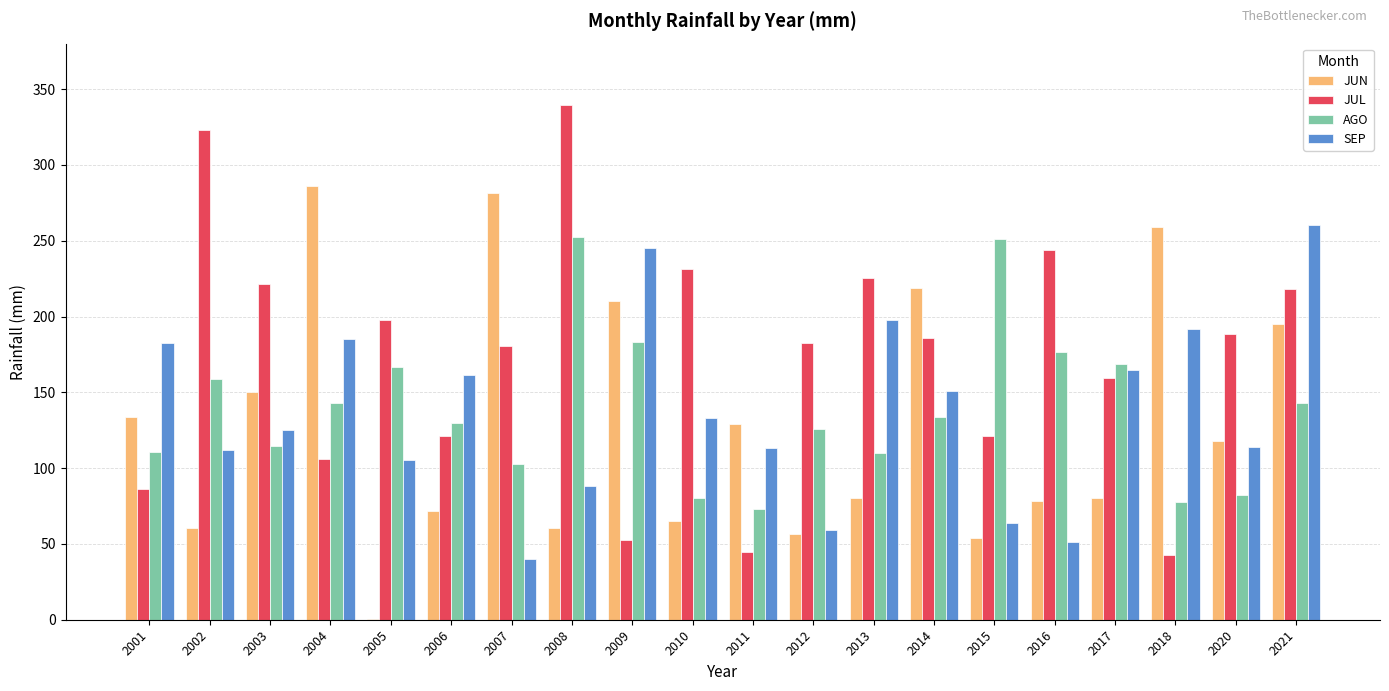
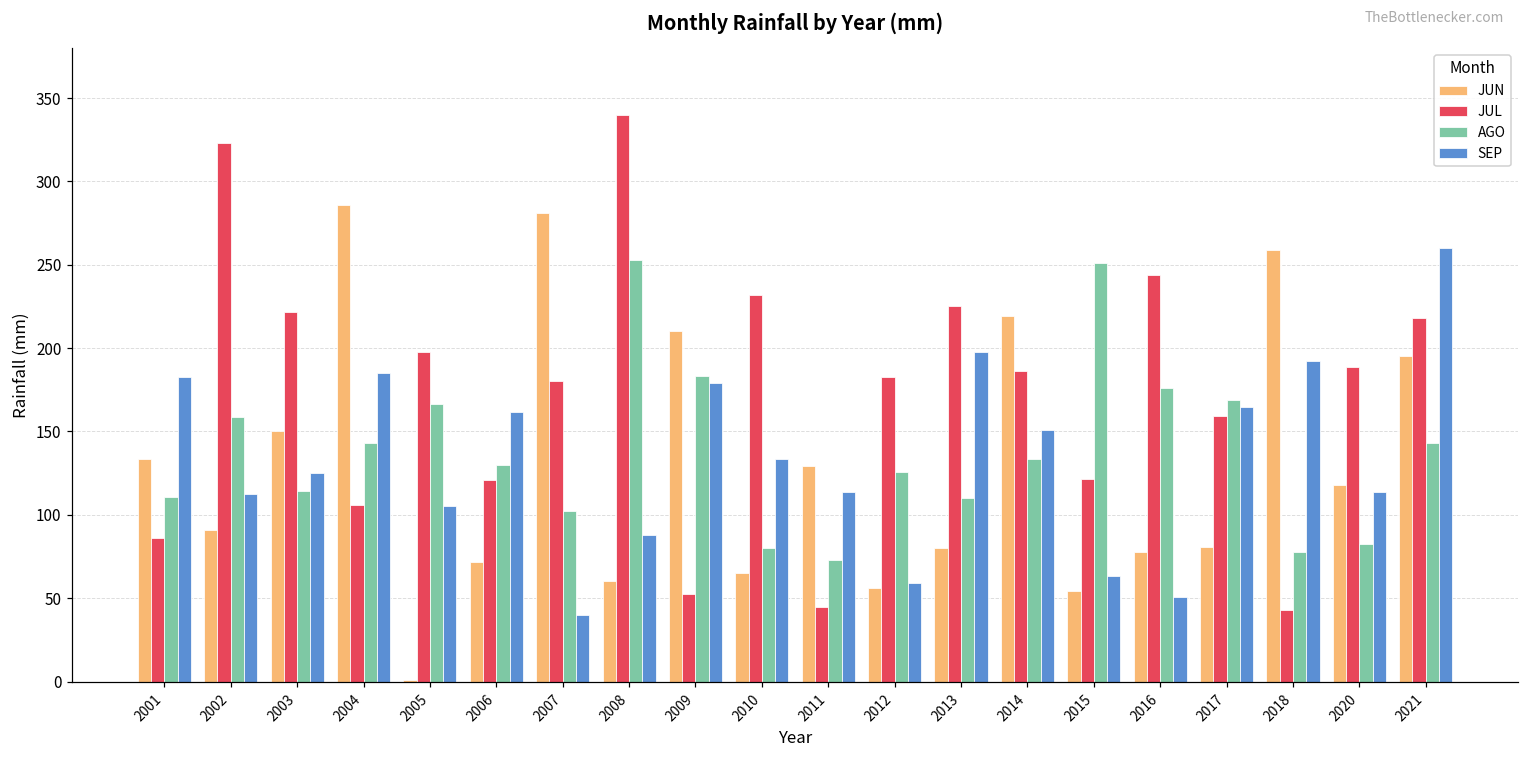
JUN, 2002: 61 -> 91
SEP, 2009: 245 -> 179
